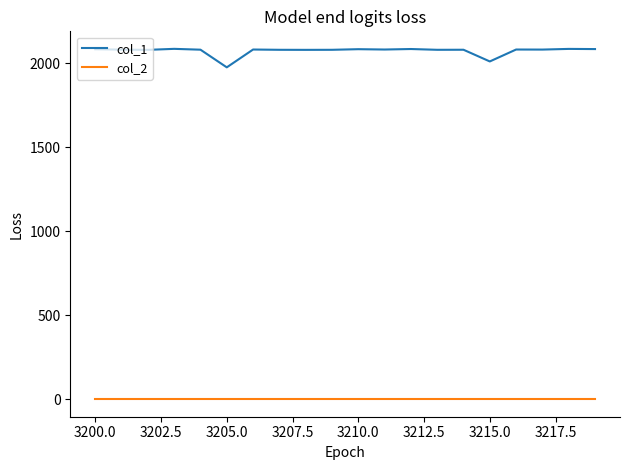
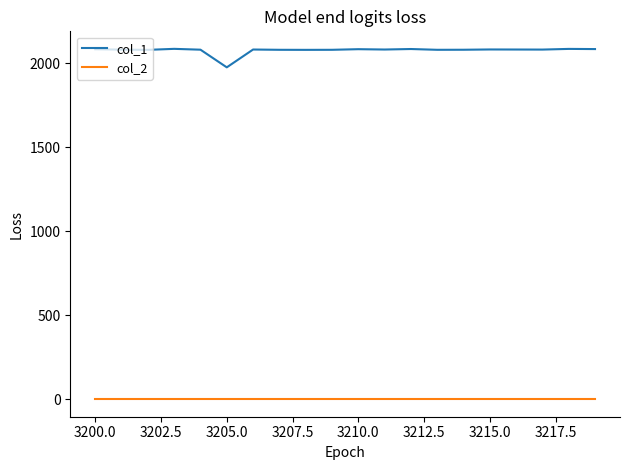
col_1, 3215.0: 2010 -> 2080
